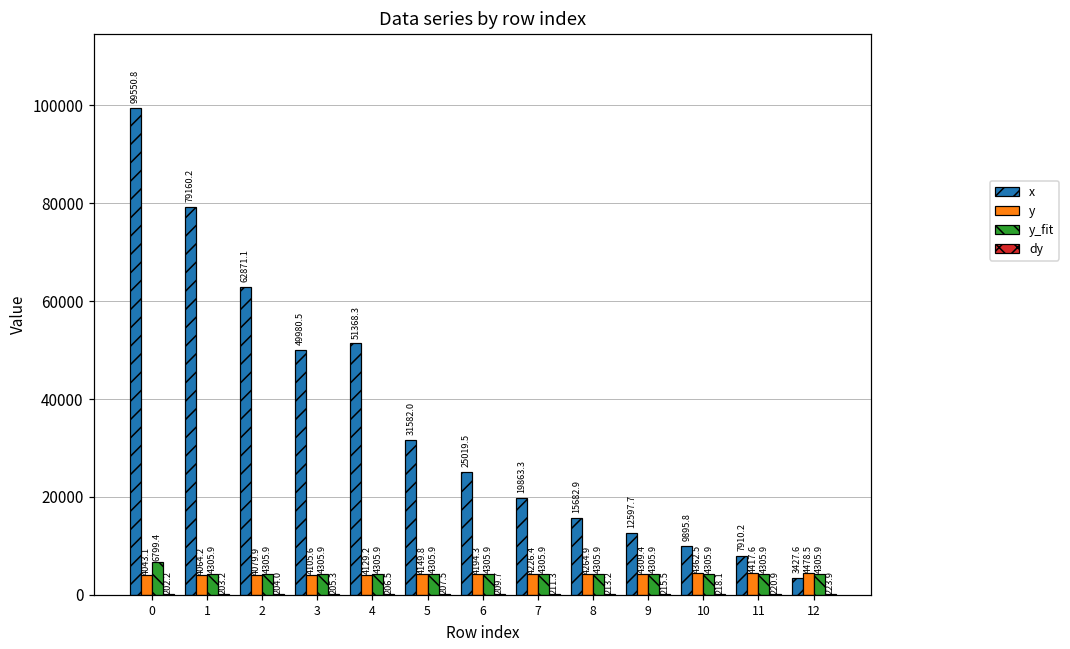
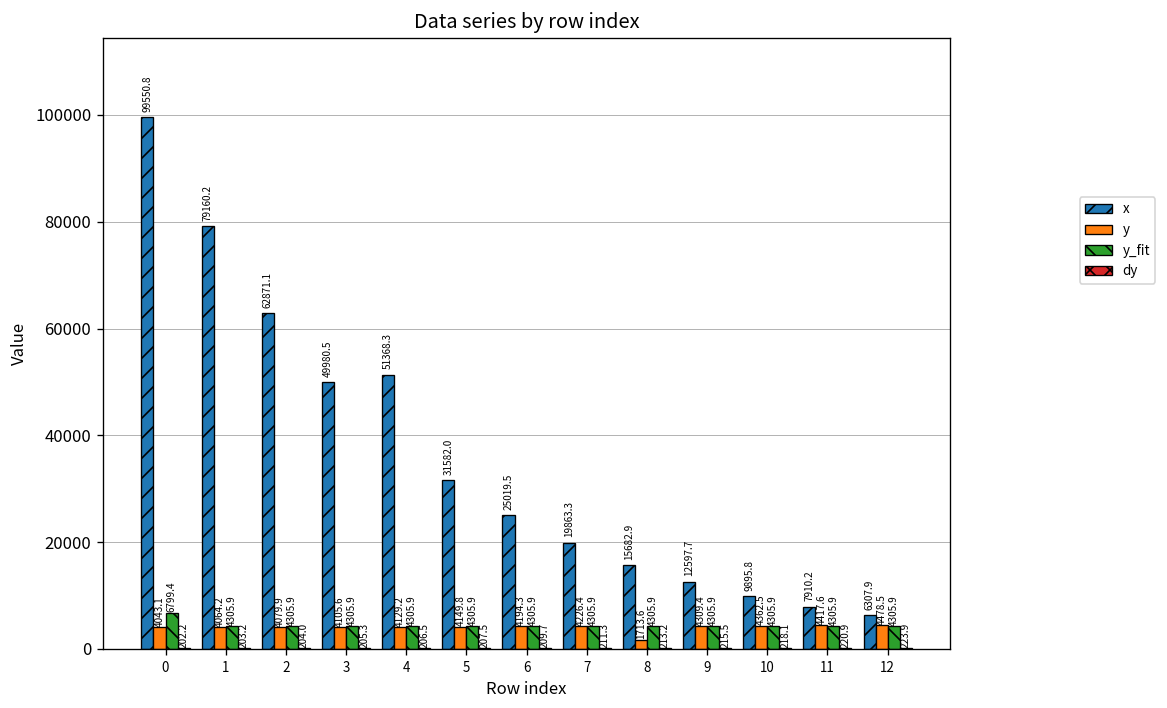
y, 8: 4264.9 -> 1713.6
x, 12: 3427.6 -> 6307.9
